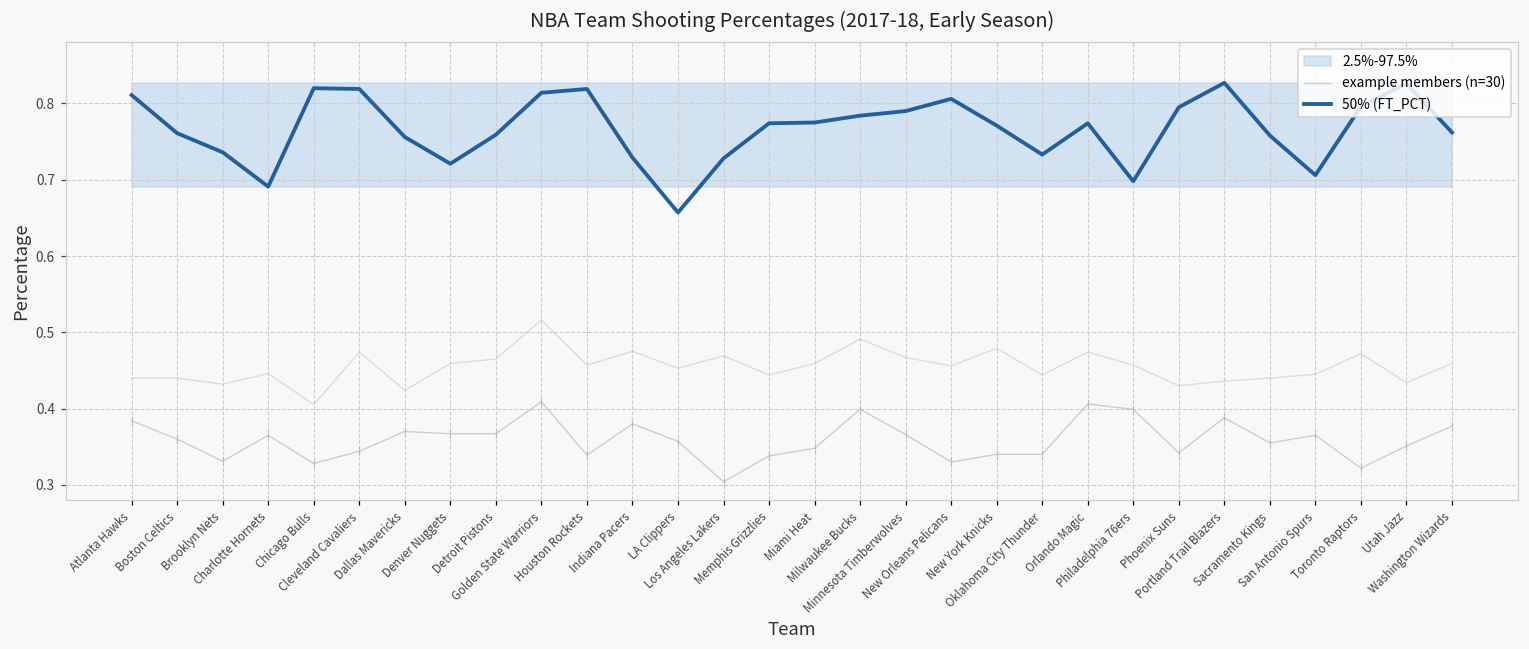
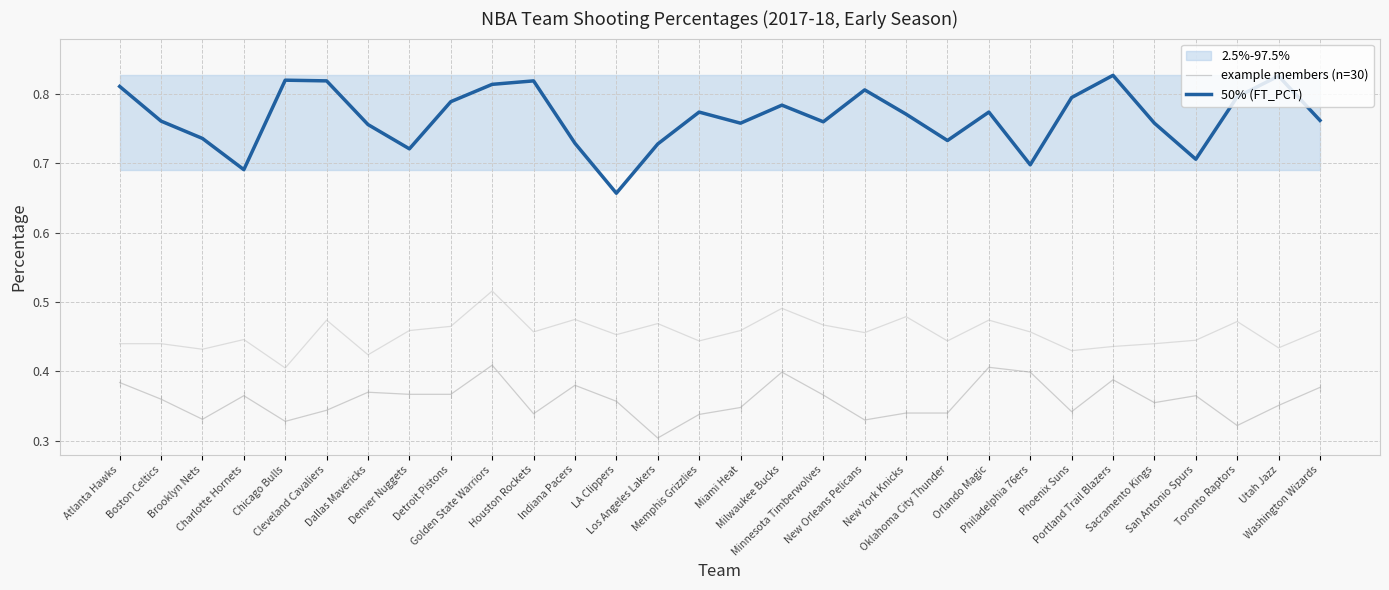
50% (FT_PCT), Detroit Pistons: 0.76 -> 0.79
50% (FT_PCT), Miami Heat: 0.78 -> 0.76
50% (FT_PCT), Minnesota Timberwolves: 0.79 -> 0.76
